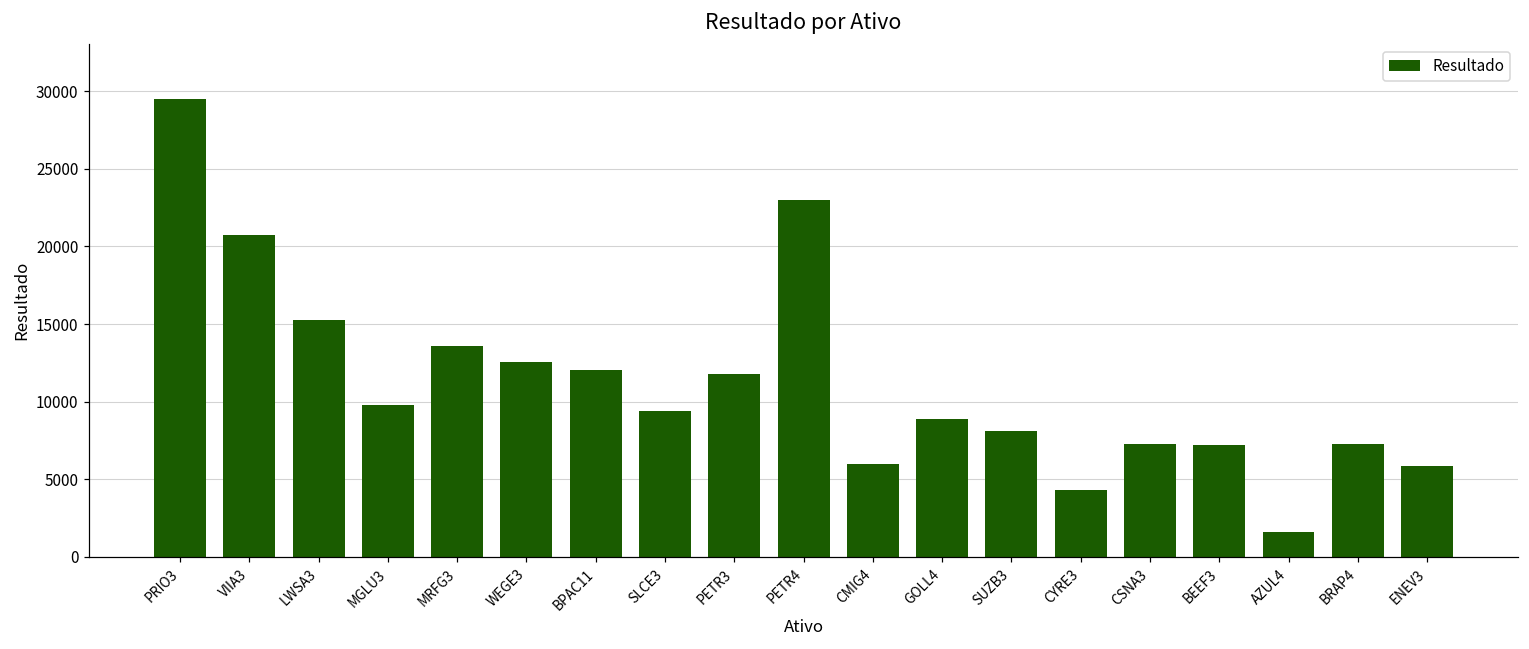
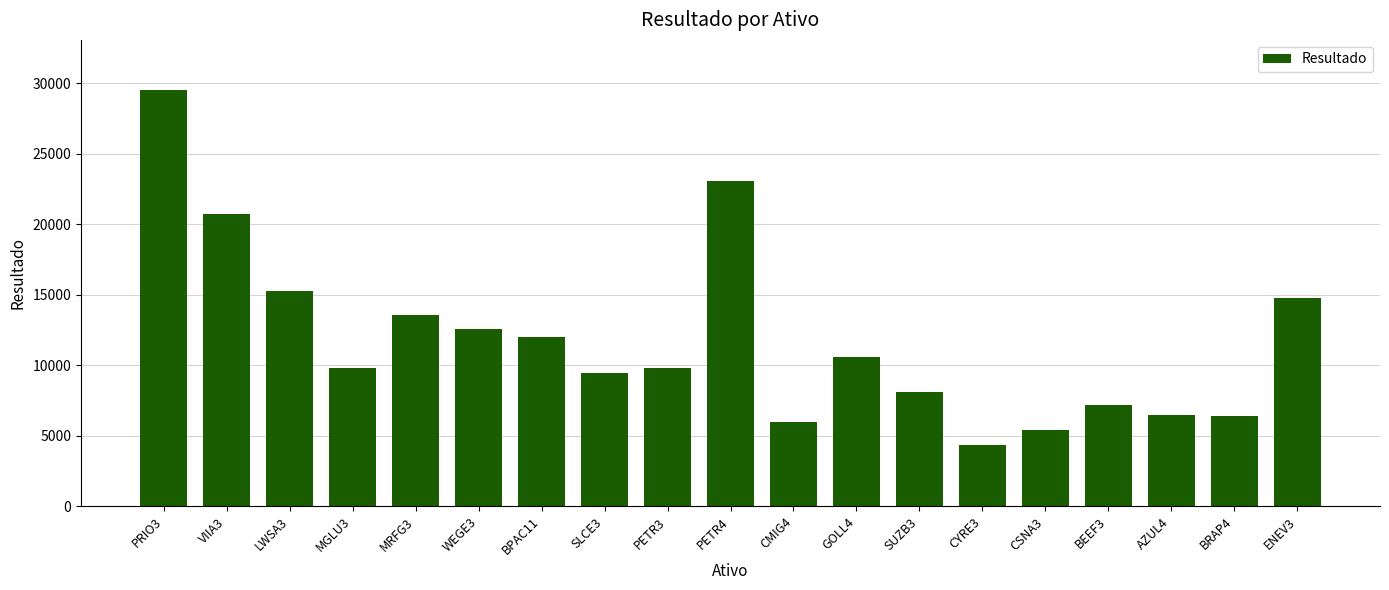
PETR3: 11800 -> 9800
GOLL4: 8900 -> 10600
CSNA3: 7300 -> 5400
AZUL4: 1600 -> 6500
BRAP4: 7300 -> 6400
ENEV3: 5800 -> 14800
